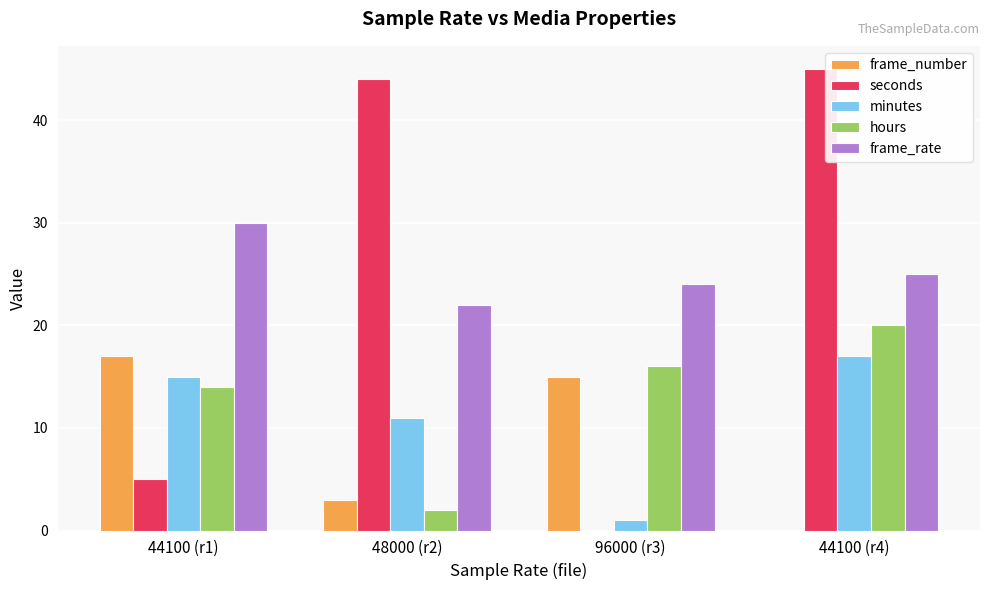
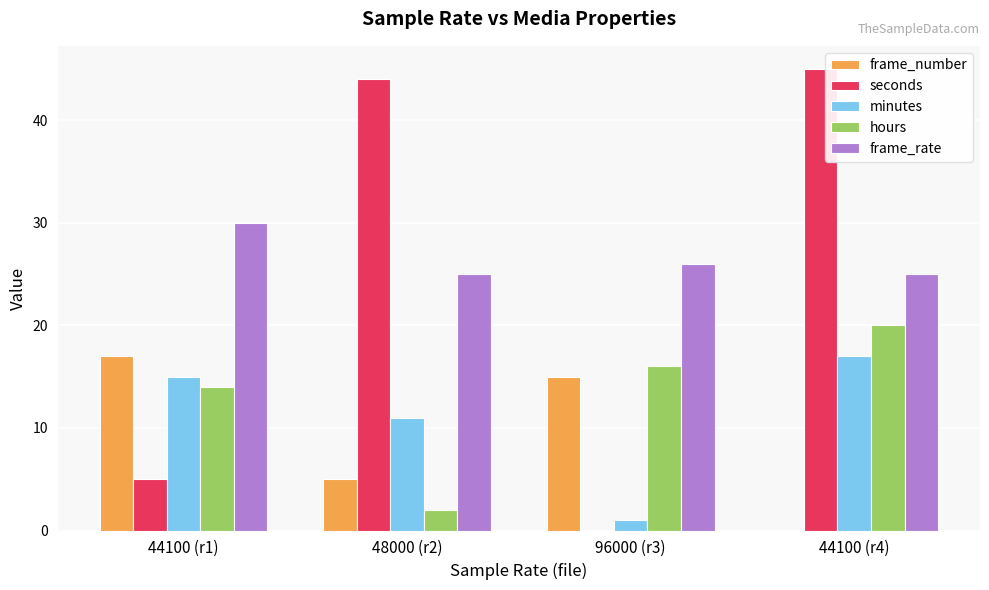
frame_number, 48000 (r2): 3 -> 5
frame_rate, 48000 (r2): 22 -> 25
frame_rate, 96000 (r3): 24 -> 26
